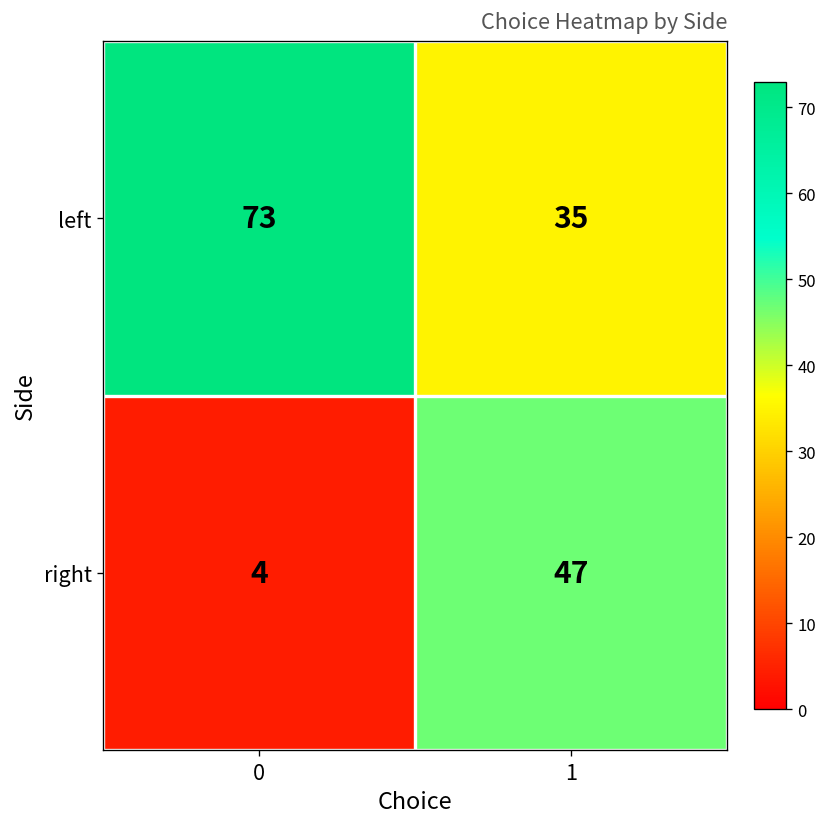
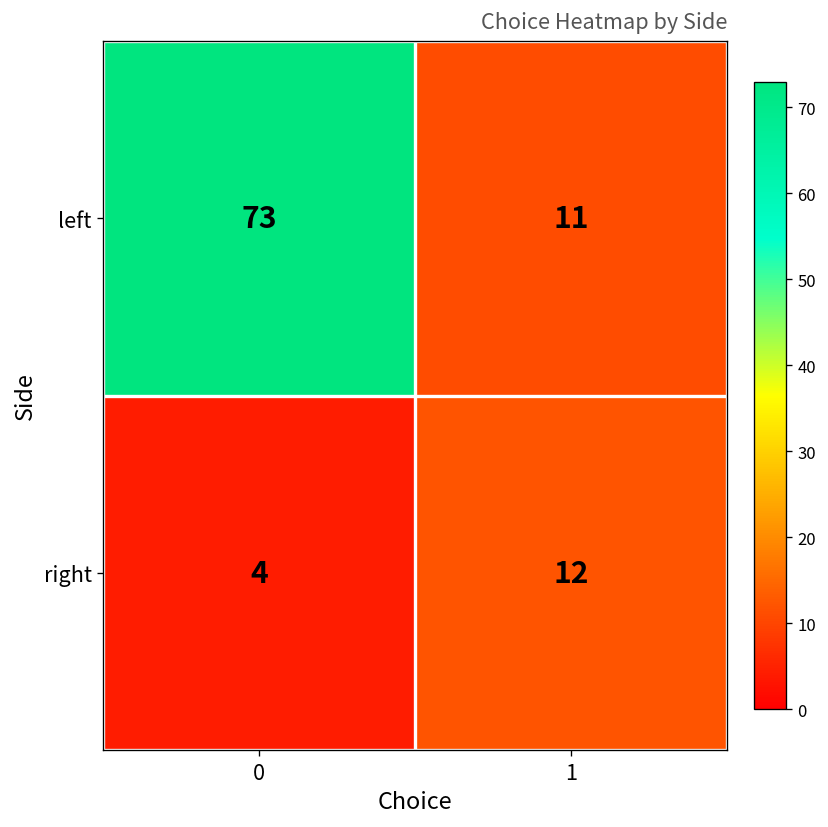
left, 1: 35 -> 11
right, 1: 47 -> 12
